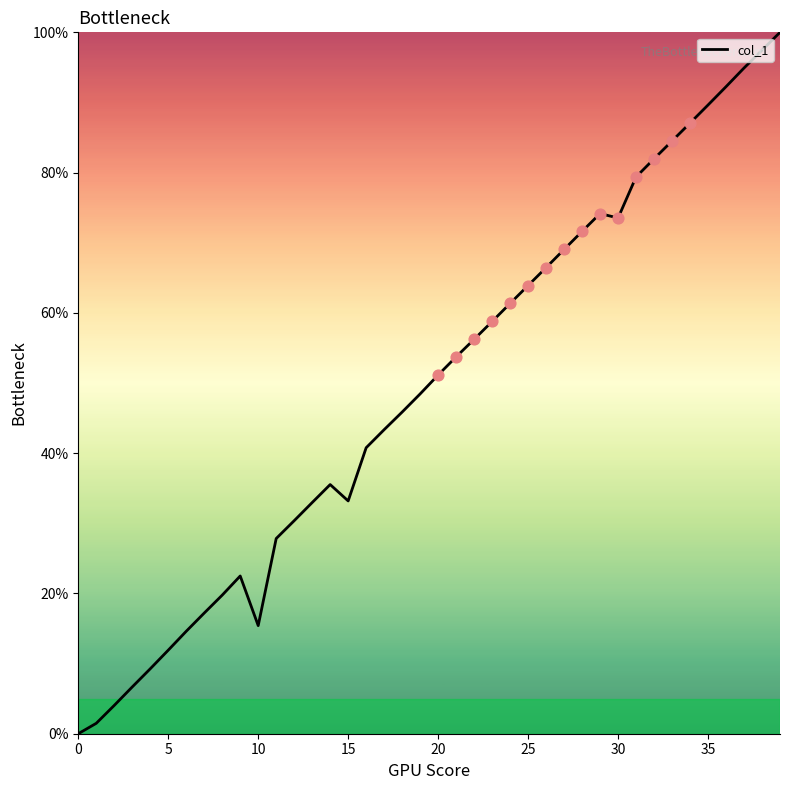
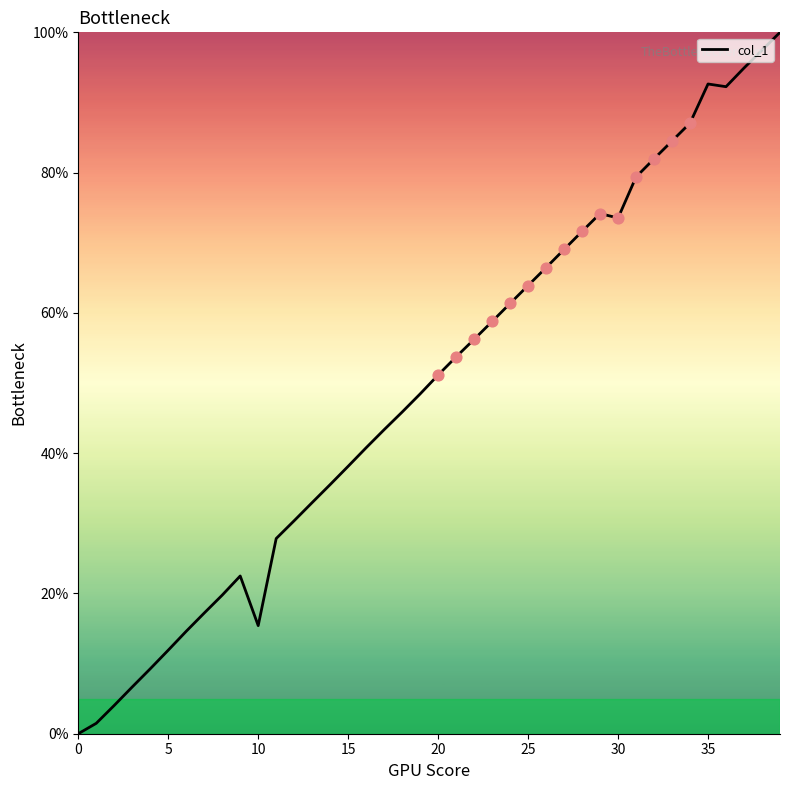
col_1, 15: 33% -> 38%
col_1, 35: 90% -> 93%
